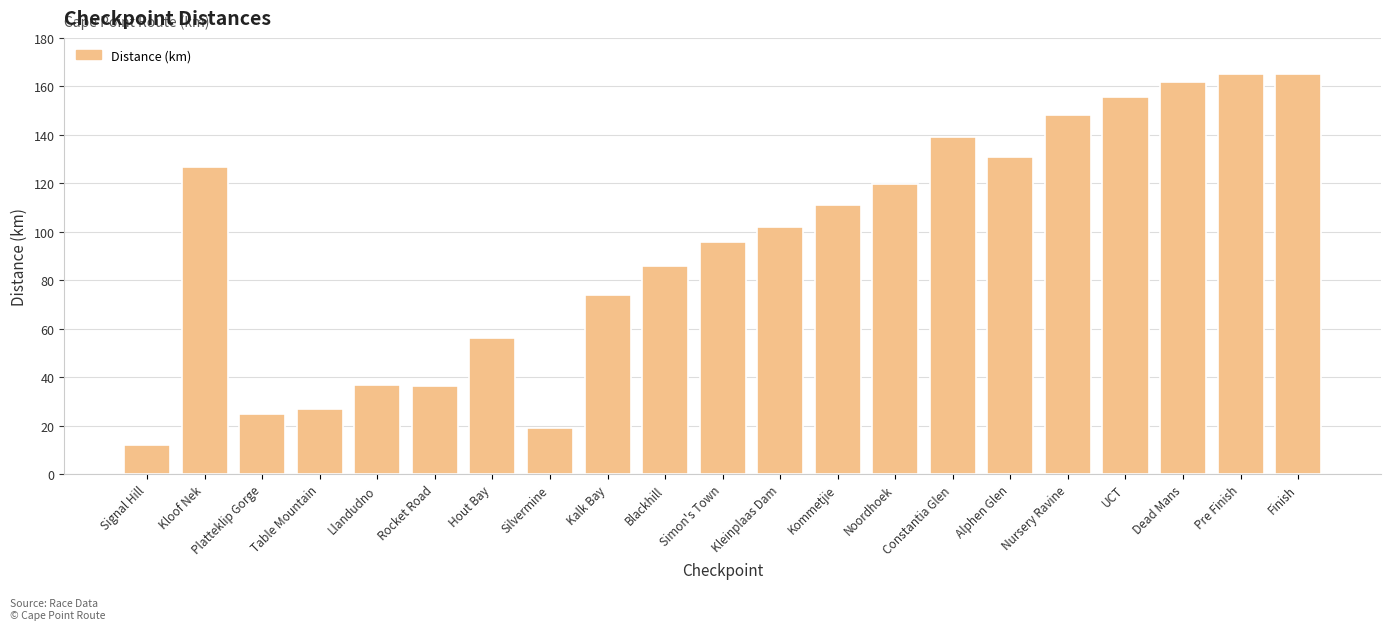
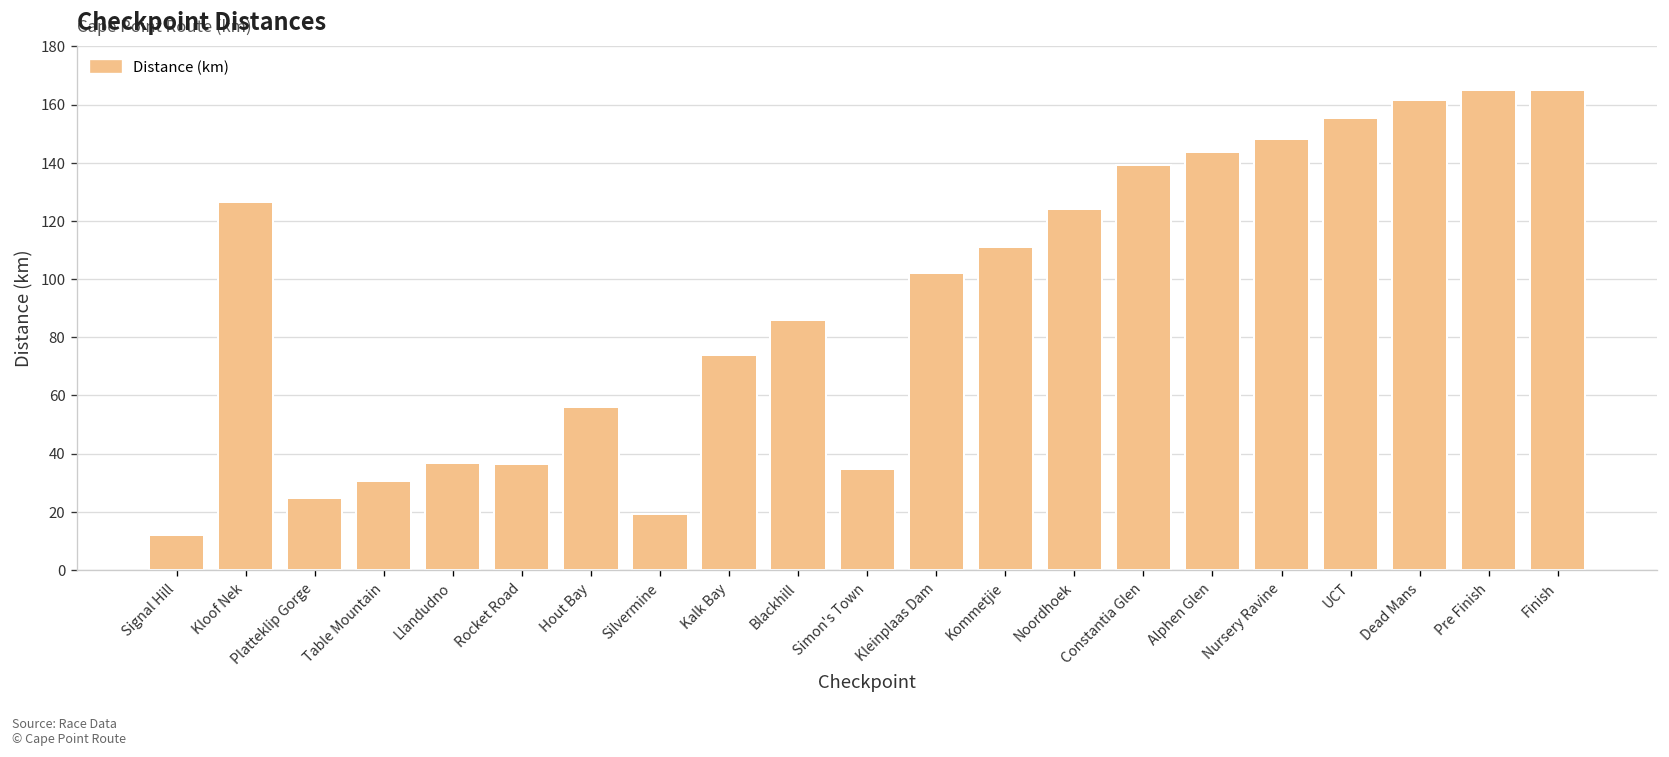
Table Mountain: 27 -> 31
Simon's Town: 96 -> 35
Noordhoek: 120 -> 124
Alphen Glen: 131 -> 144
